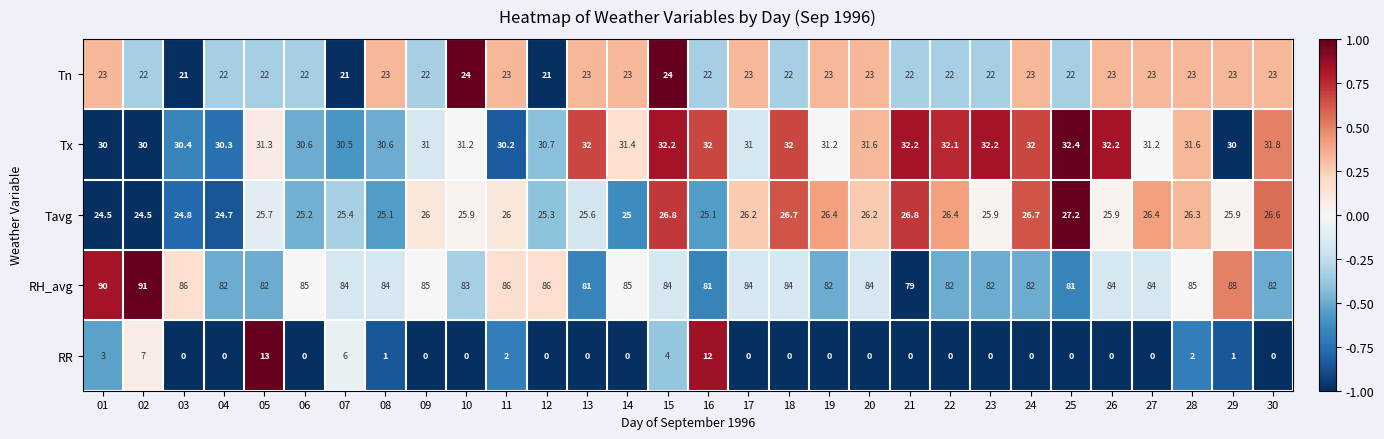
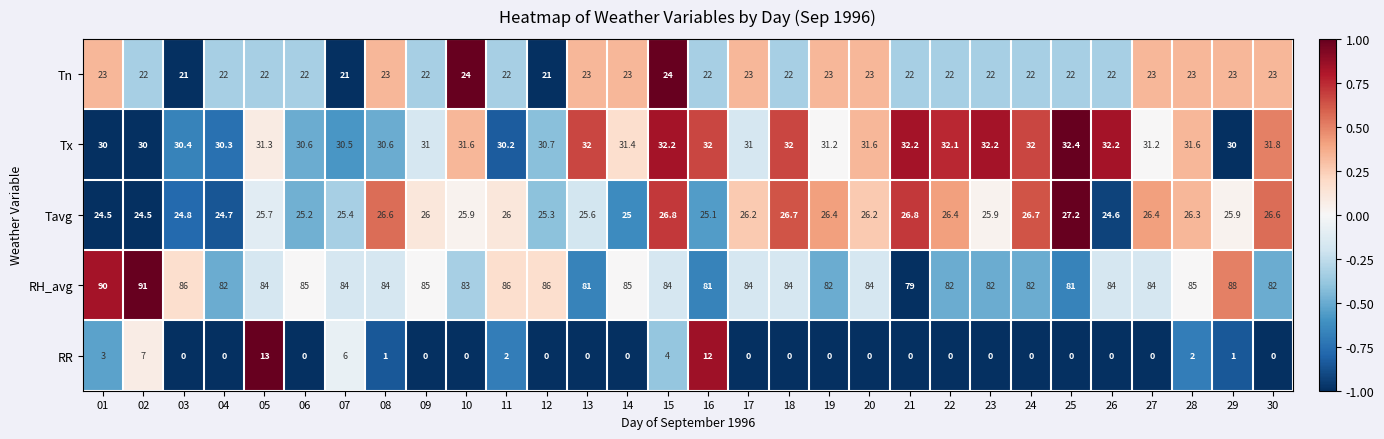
Tn, 11: 23 -> 22
Tn, 24: 23 -> 22
Tn, 26: 23 -> 22
Tx, 10: 31.2 -> 31.6
Tavg, 08: 25.1 -> 26.6
Tavg, 26: 25.9 -> 24.6
RH_avg, 05: 82 -> 84
